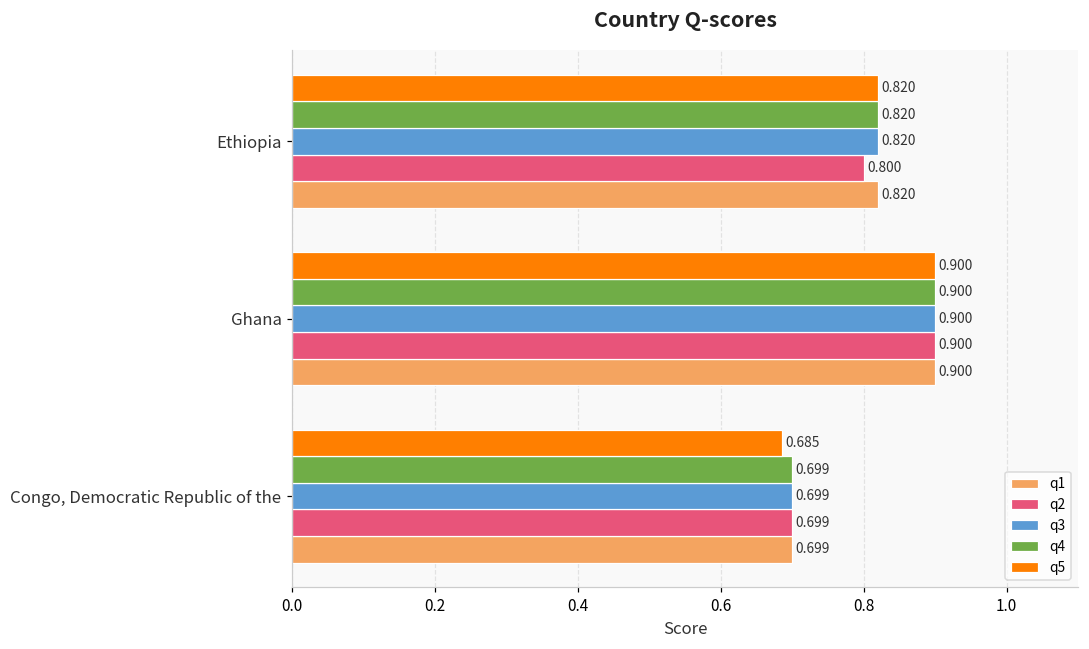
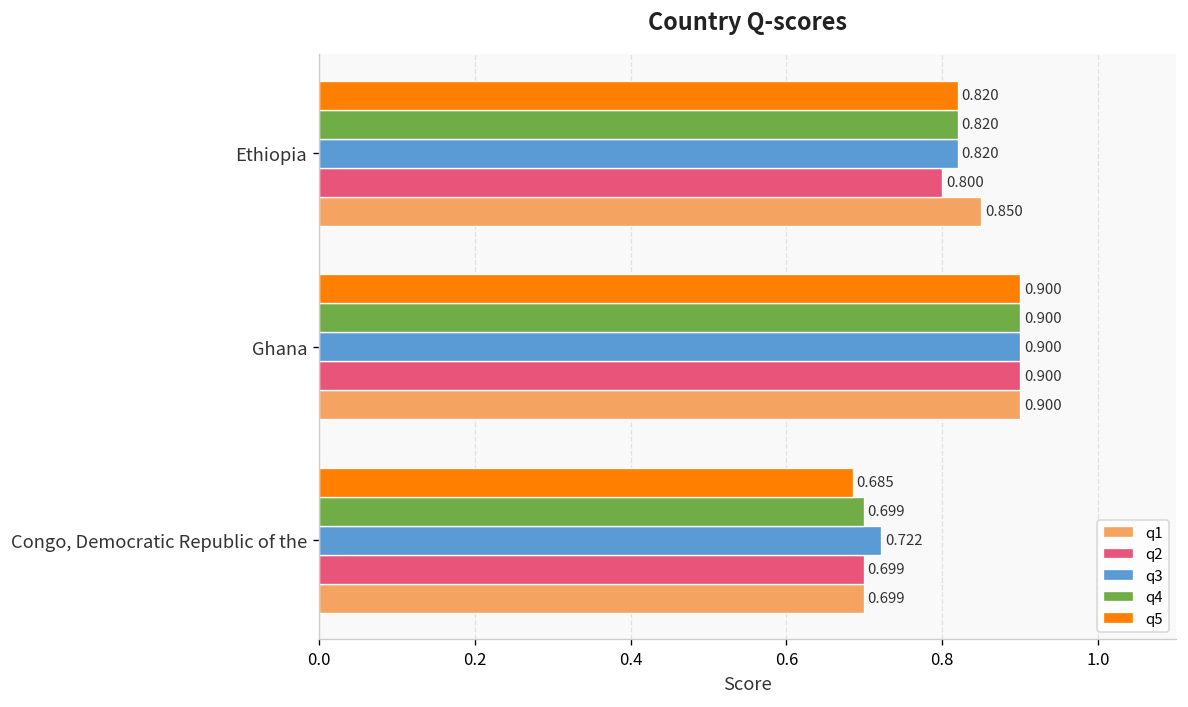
q1, Ethiopia: 0.820 -> 0.850
q3, Congo, Democratic Republic of the: 0.699 -> 0.722
